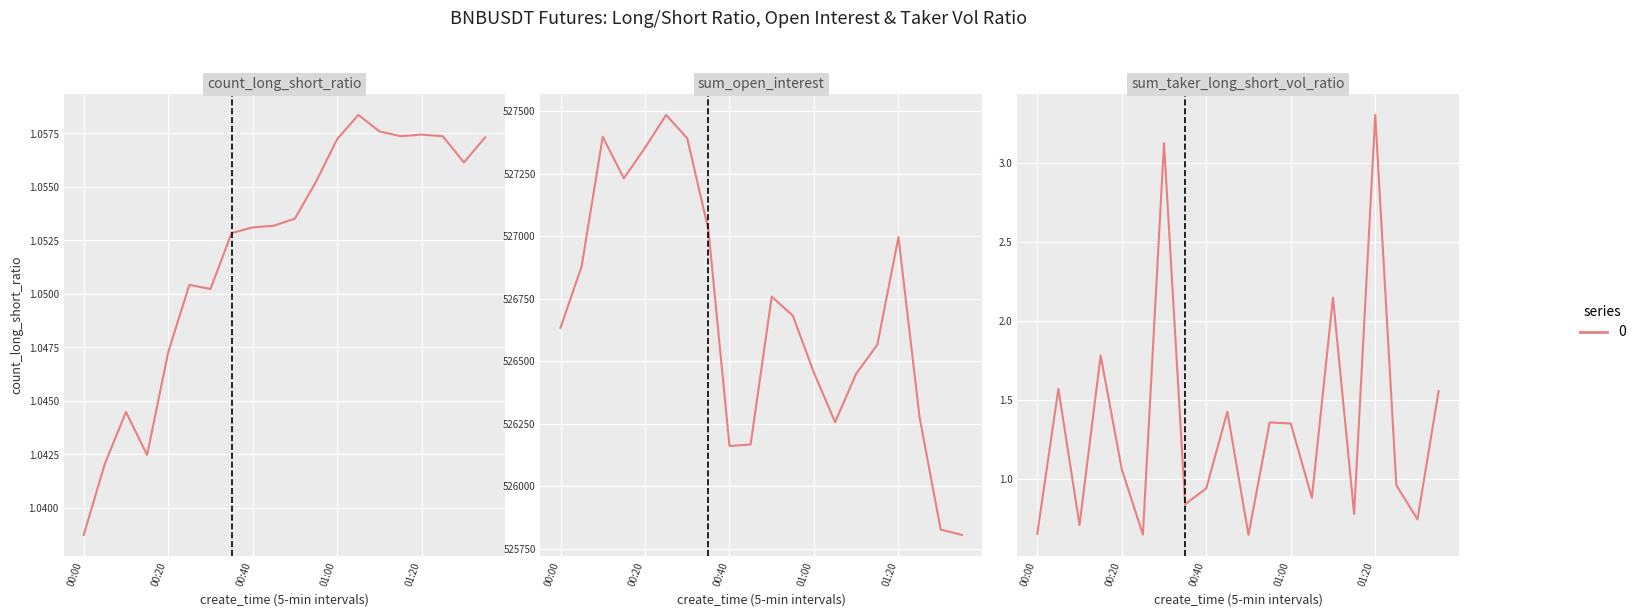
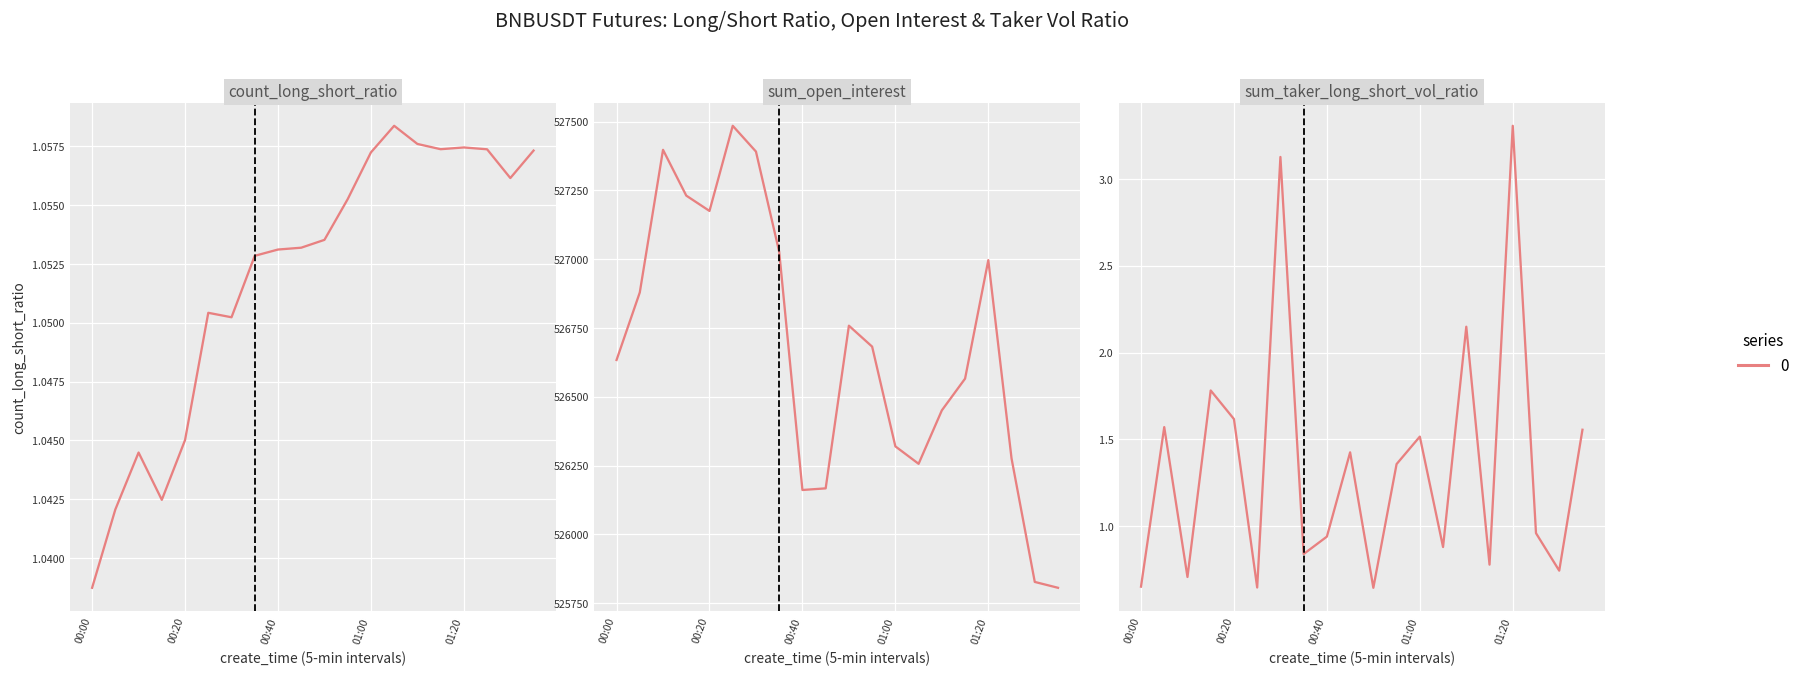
count_long_short_ratio, 00:20: 1.0473 -> 1.0450
sum_open_interest, 00:20: 527350 -> 527180
sum_open_interest, 01:00: 526450 -> 526320
sum_taker_long_short_vol_ratio, 00:20: 1.06 -> 1.62
sum_taker_long_short_vol_ratio, 01:00: 1.35 -> 1.52
